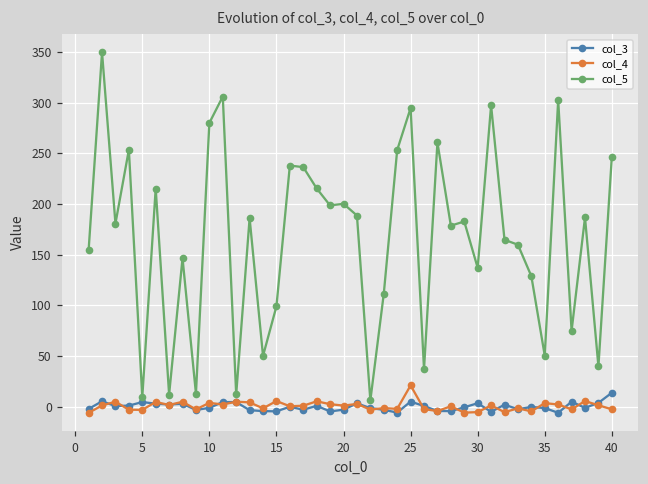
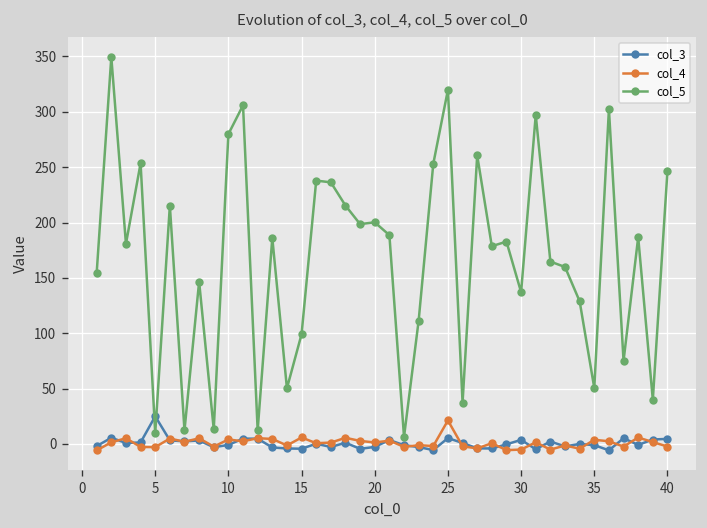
col_3, 5: 0 -> 20
col_5, 25: 290 -> 320
col_3, 40: 10 -> 0
